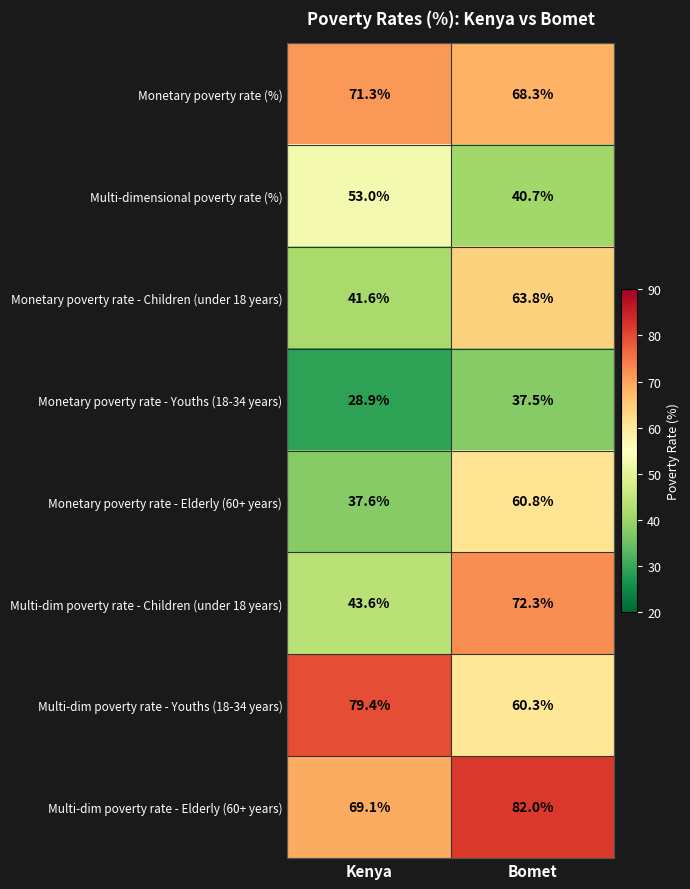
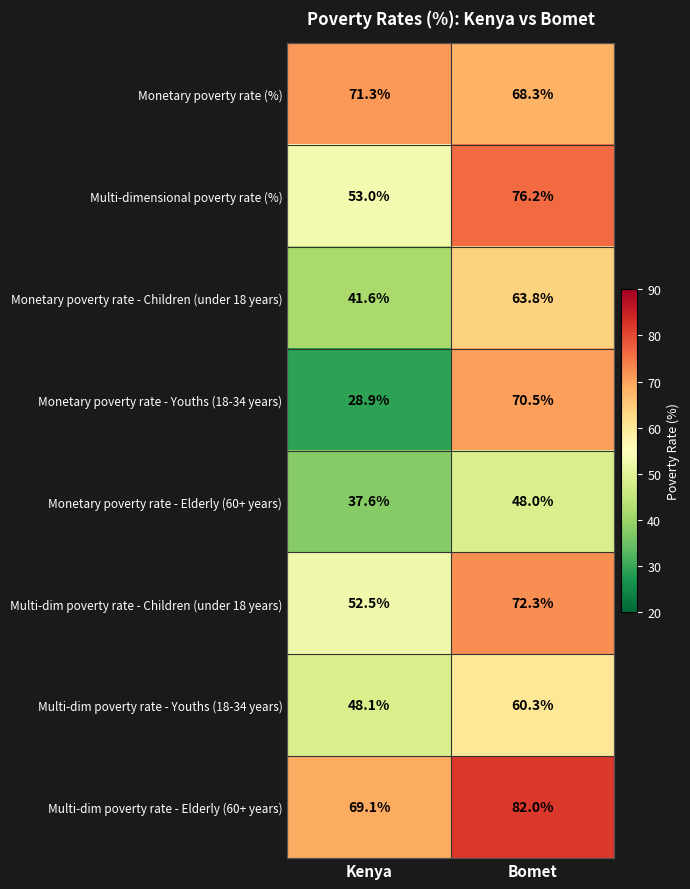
Multi-dimensional poverty rate (%), Bomet: 40.7% -> 76.2%
Monetary poverty rate - Youths (18-34 years), Bomet: 37.5% -> 70.5%
Monetary poverty rate - Elderly (60+ years), Bomet: 60.8% -> 48.0%
Multi-dim poverty rate - Children (under 18 years), Kenya: 43.6% -> 52.5%
Multi-dim poverty rate - Youths (18-34 years), Kenya: 79.4% -> 48.1%
